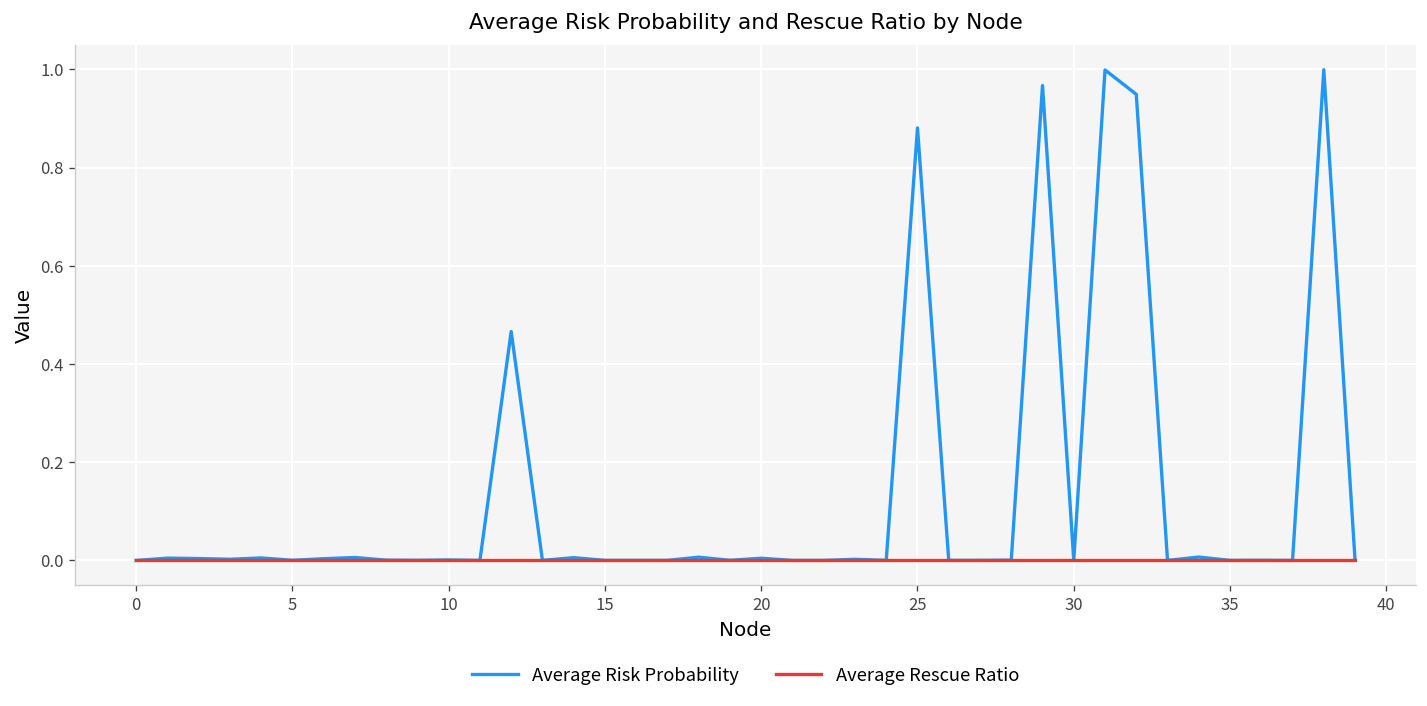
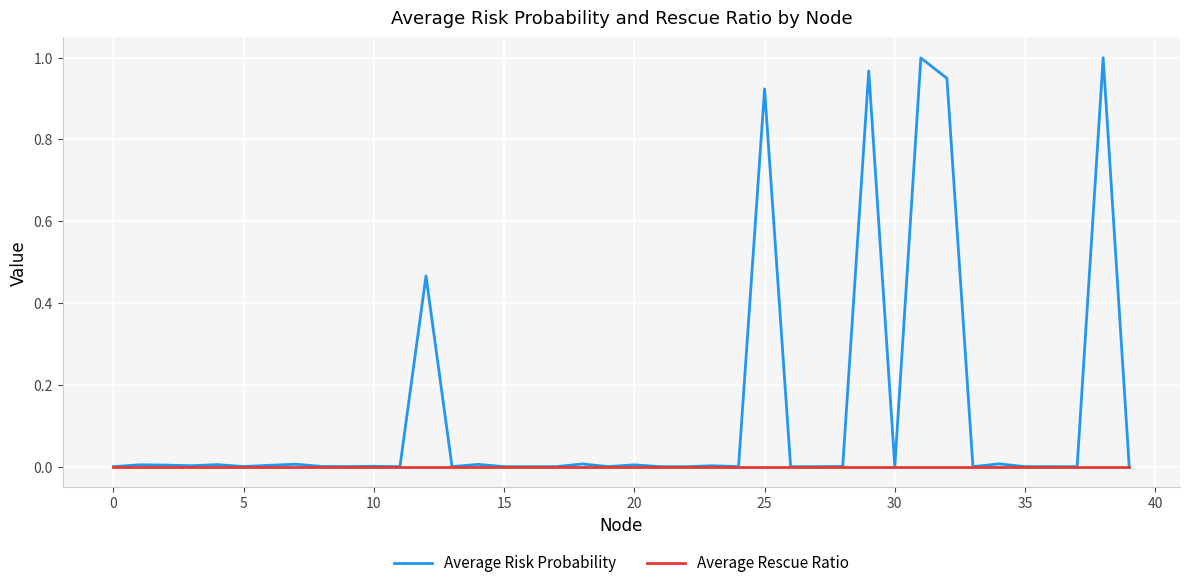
Average Risk Probability, 25: 0.88 -> 0.92
